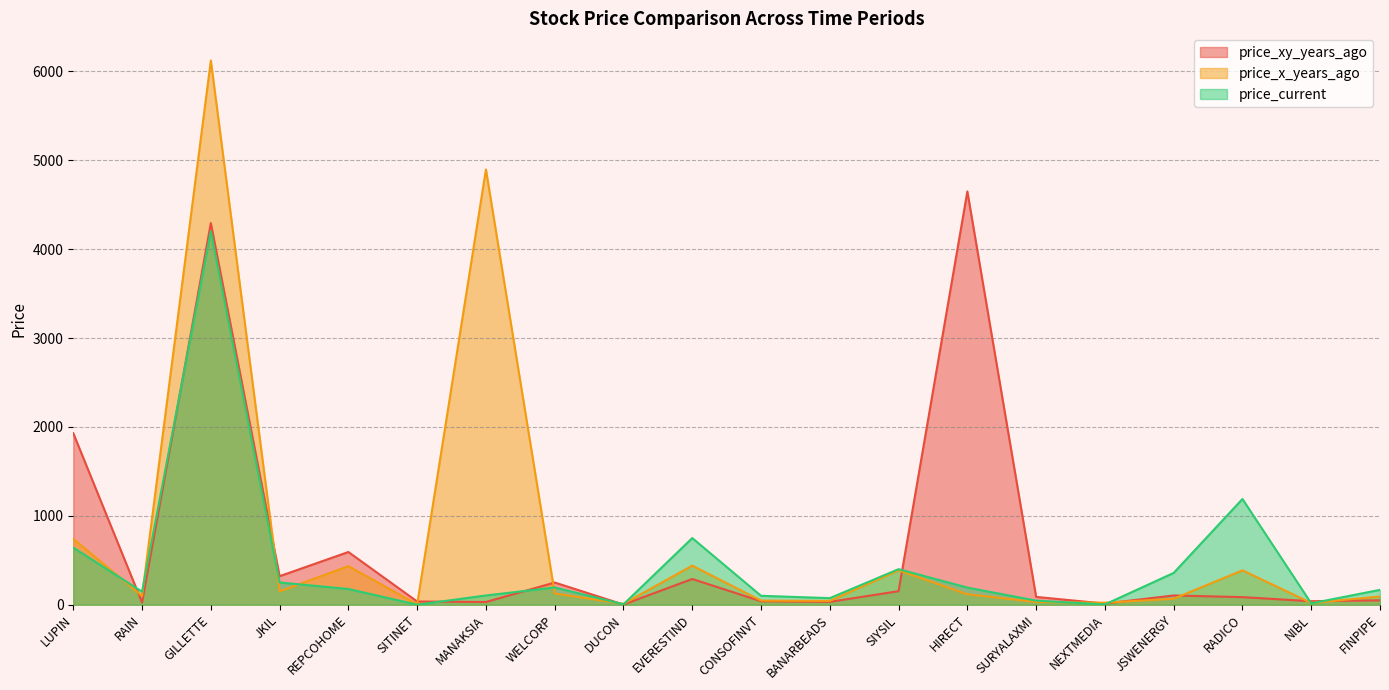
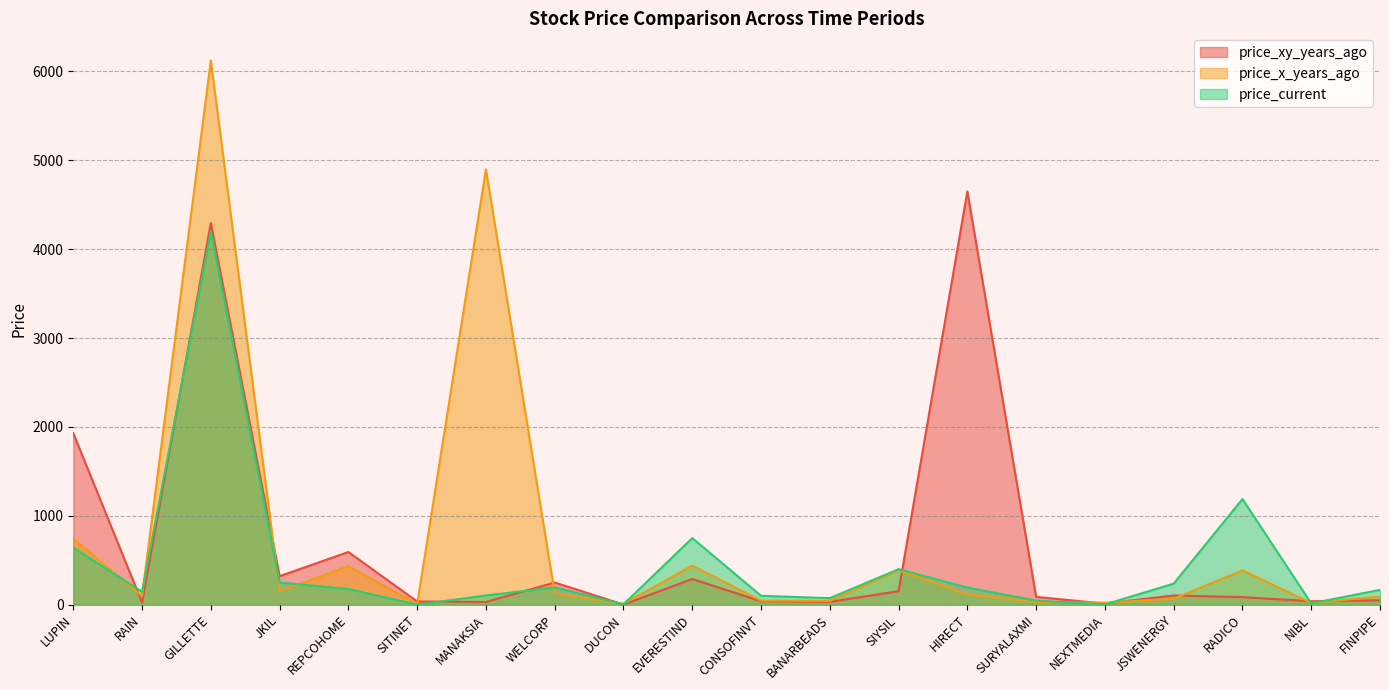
price_current, JSWENERGY: 400 -> 200
